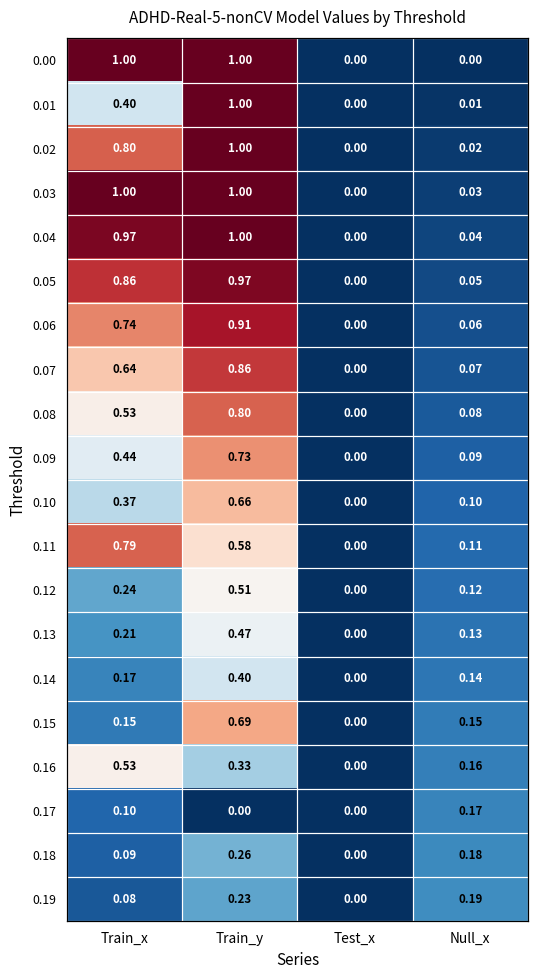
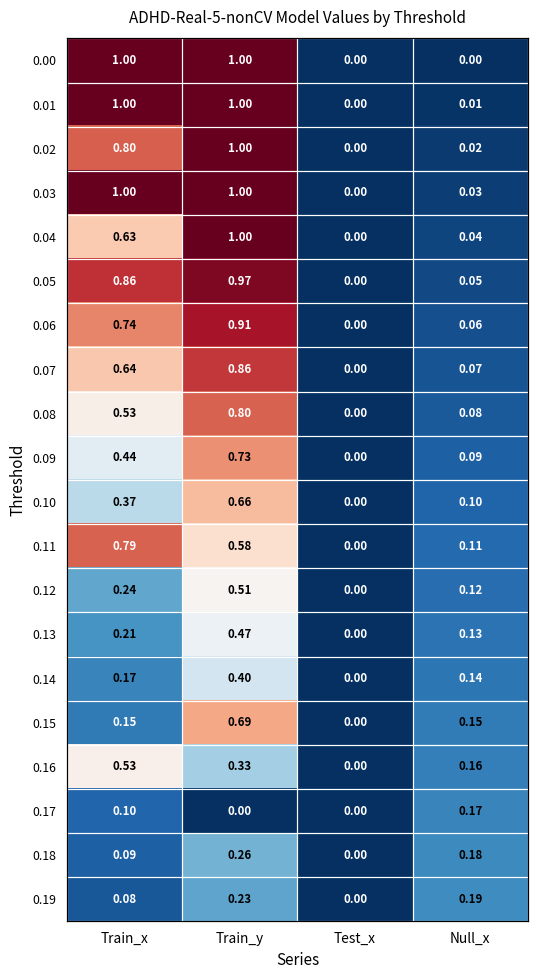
0.01, Train_x: 0.40 -> 1.00
0.04, Train_x: 0.97 -> 0.63
